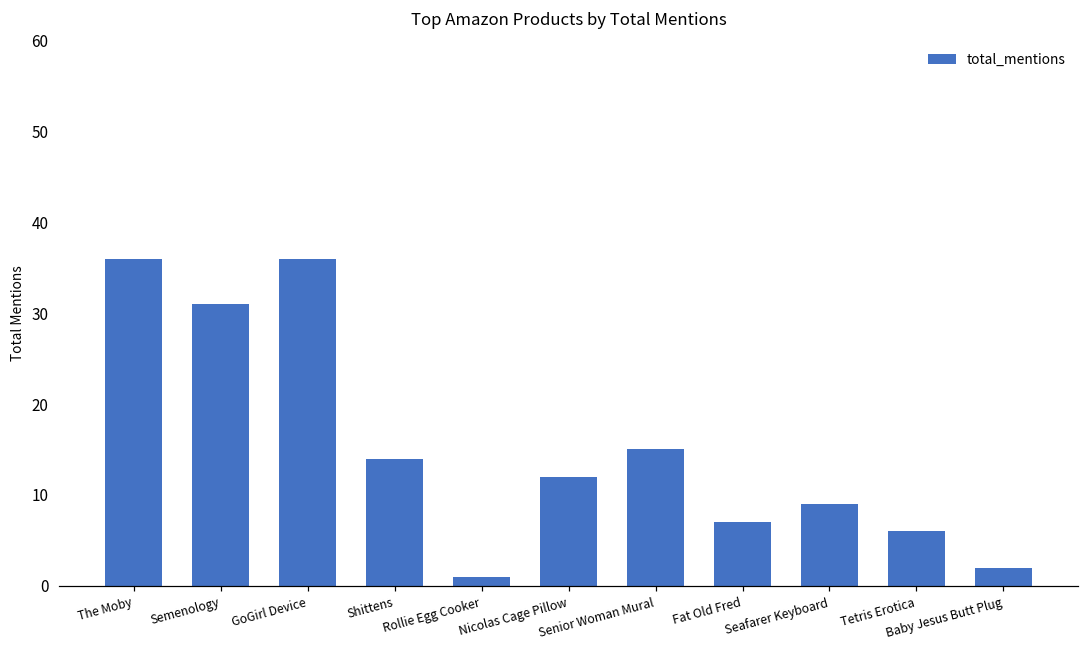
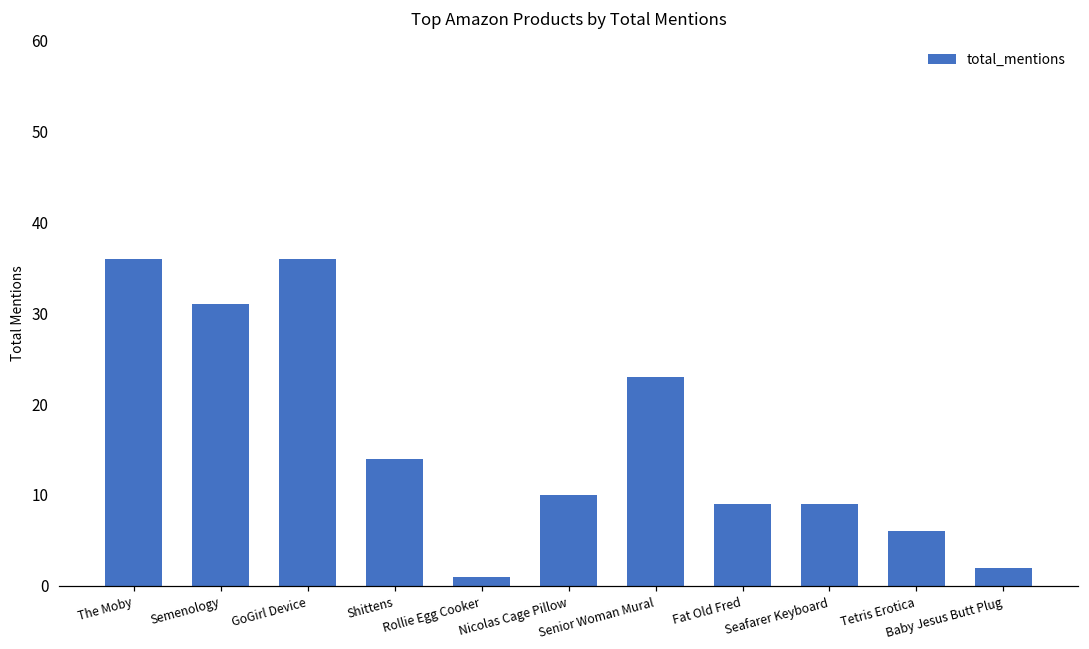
Nicolas Cage Pillow: 12 -> 10
Senior Woman Mural: 15 -> 23
Fat Old Fred: 7 -> 9
